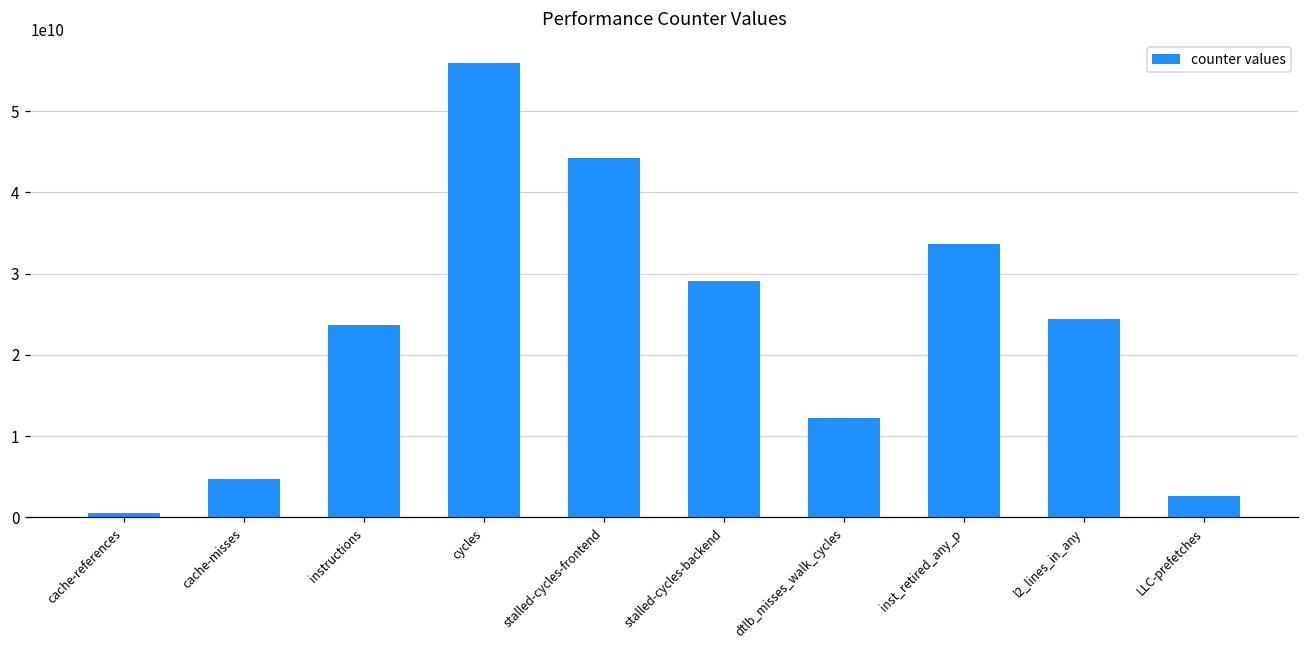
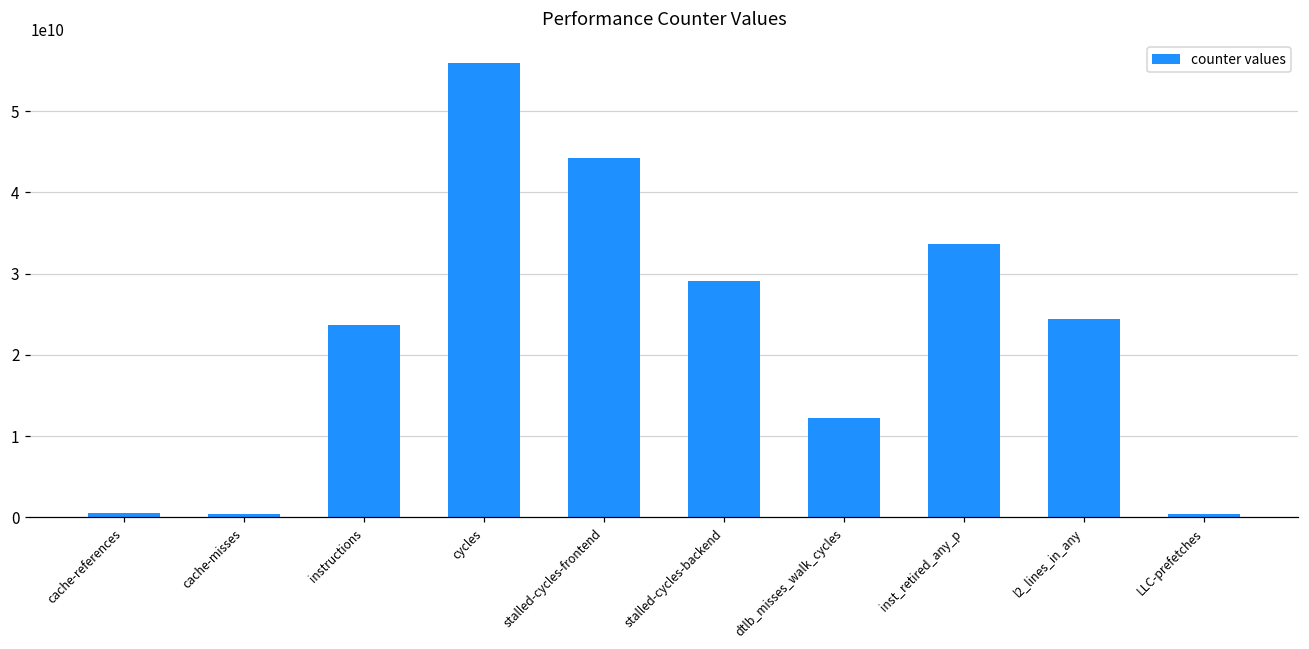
cache-misses: 5000000000 -> 0
LLC-prefetches: 3000000000 -> 0
